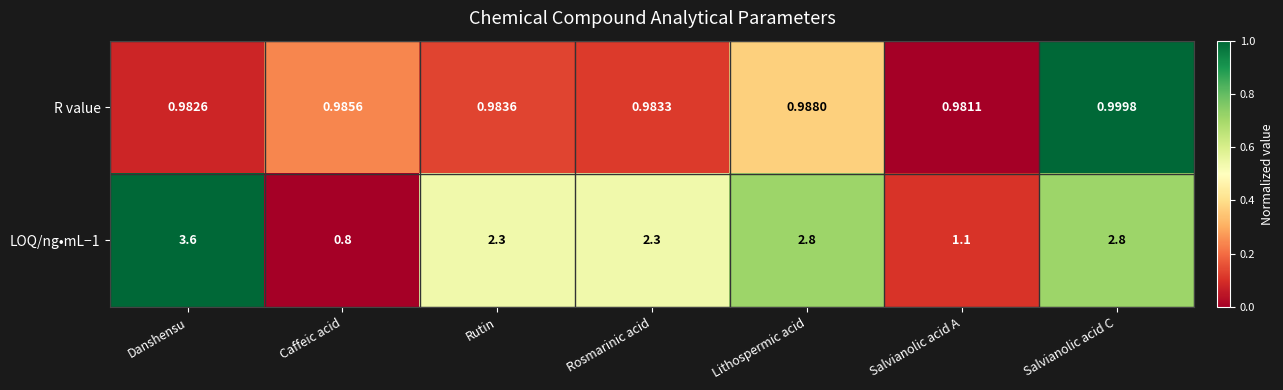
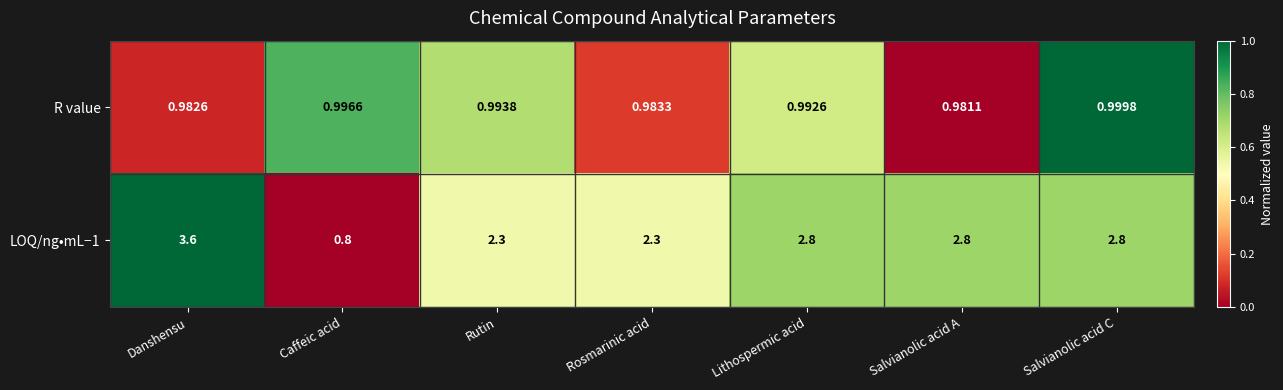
R value, Caffeic acid: 0.9856 -> 0.9966
R value, Rutin: 0.9836 -> 0.9938
R value, Lithospermic acid: 0.9880 -> 0.9926
LOQ/ng•mL−1, Salvianolic acid A: 1.1 -> 2.8
